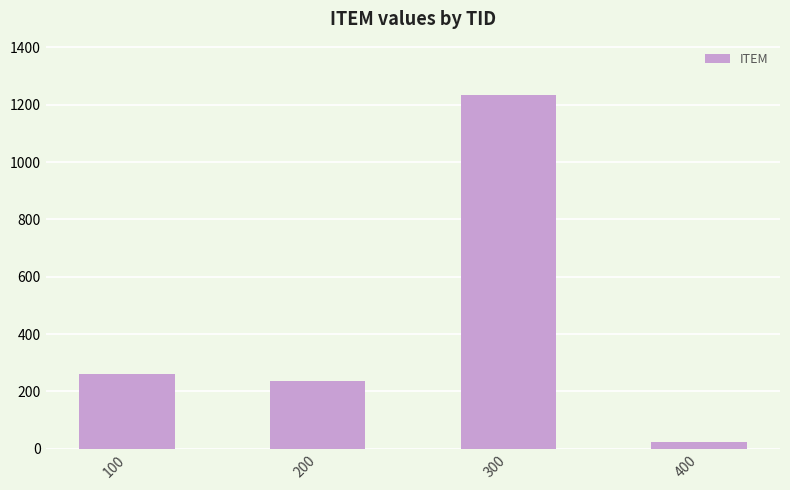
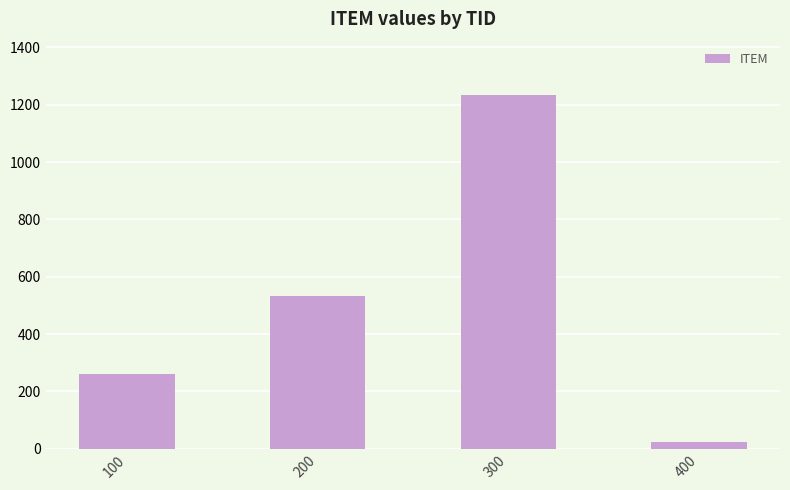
200: 240 -> 530
